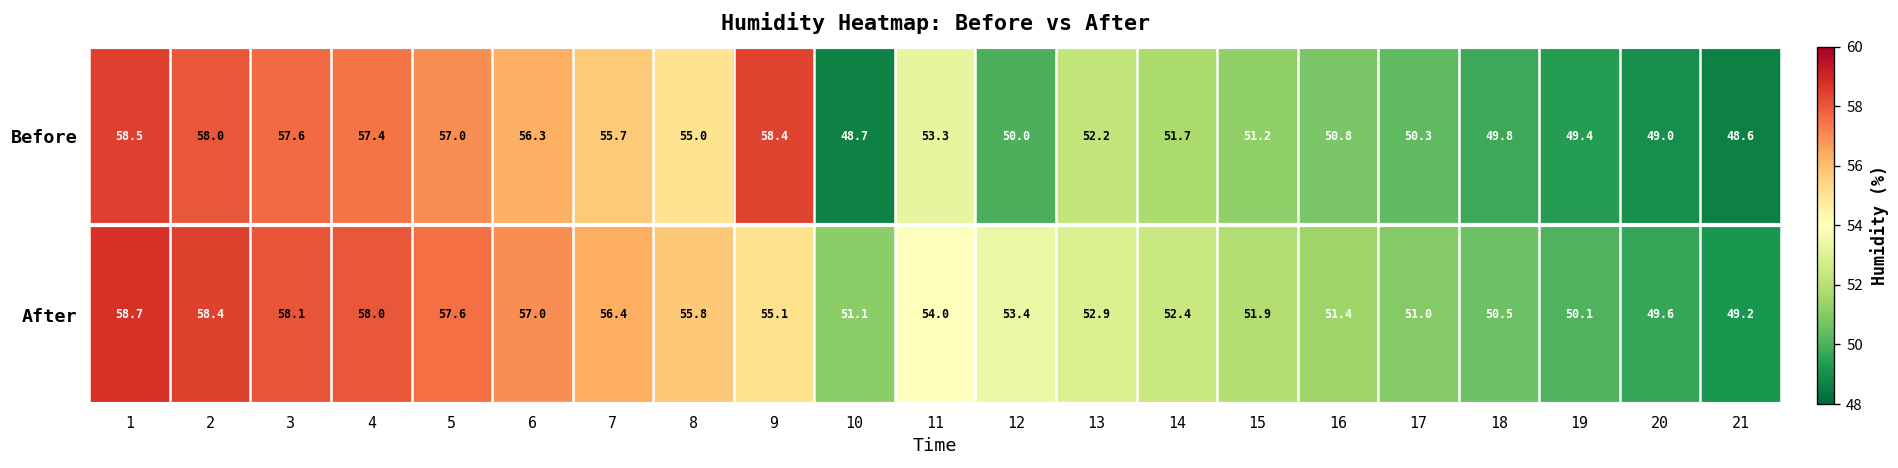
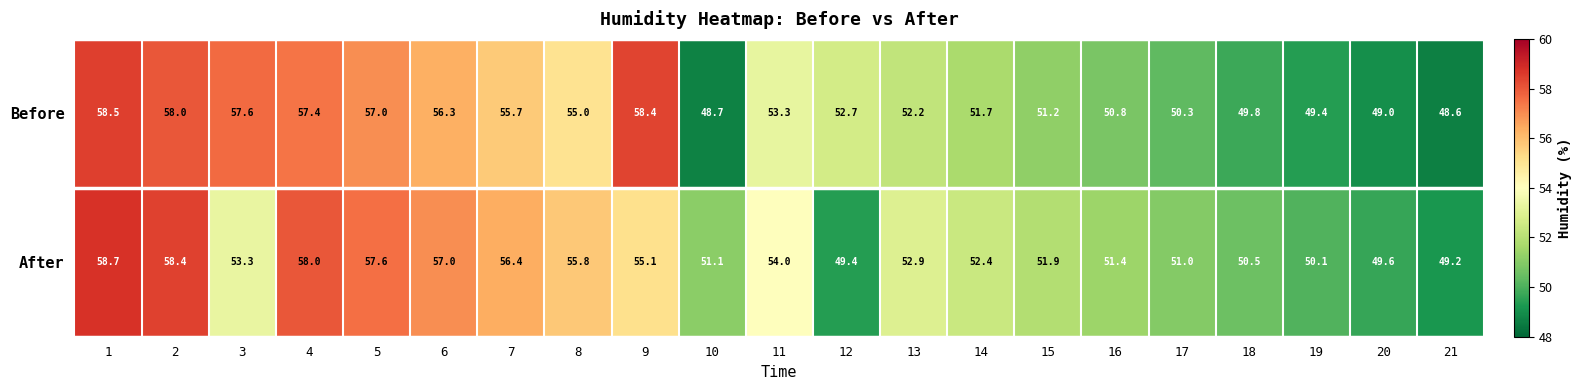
Before, 12: 50.0 -> 52.7
After, 3: 58.1 -> 53.3
After, 12: 53.4 -> 49.4
